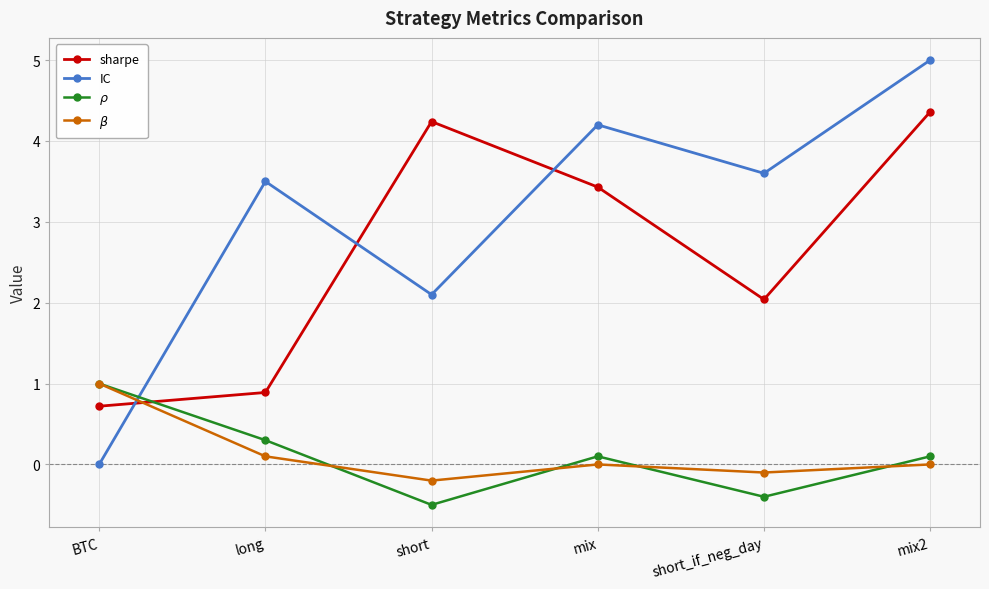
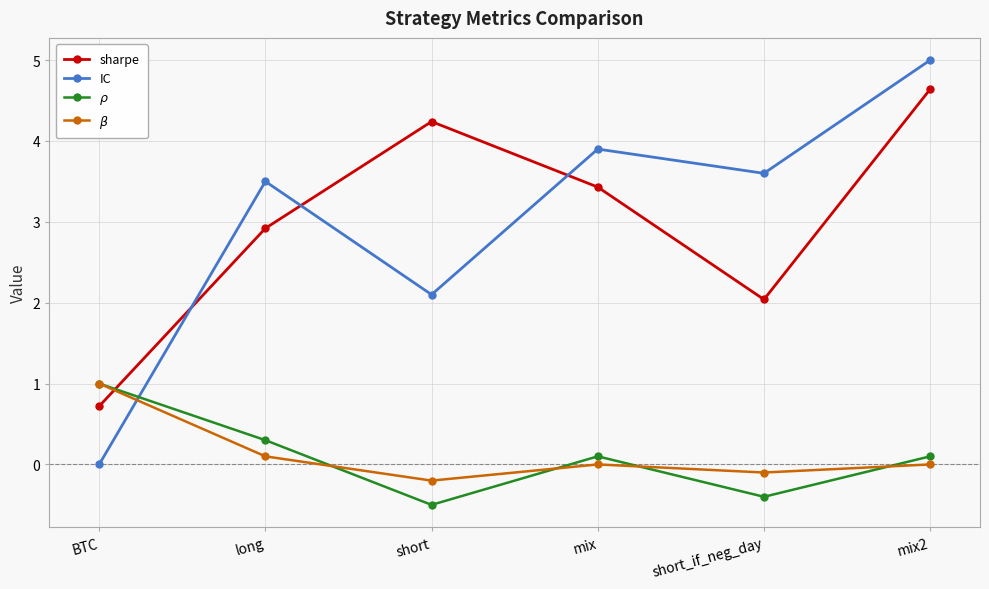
sharpe, long: 0.9 -> 2.9
IC, mix: 4.2 -> 3.9
sharpe, mix2: 4.4 -> 4.6
